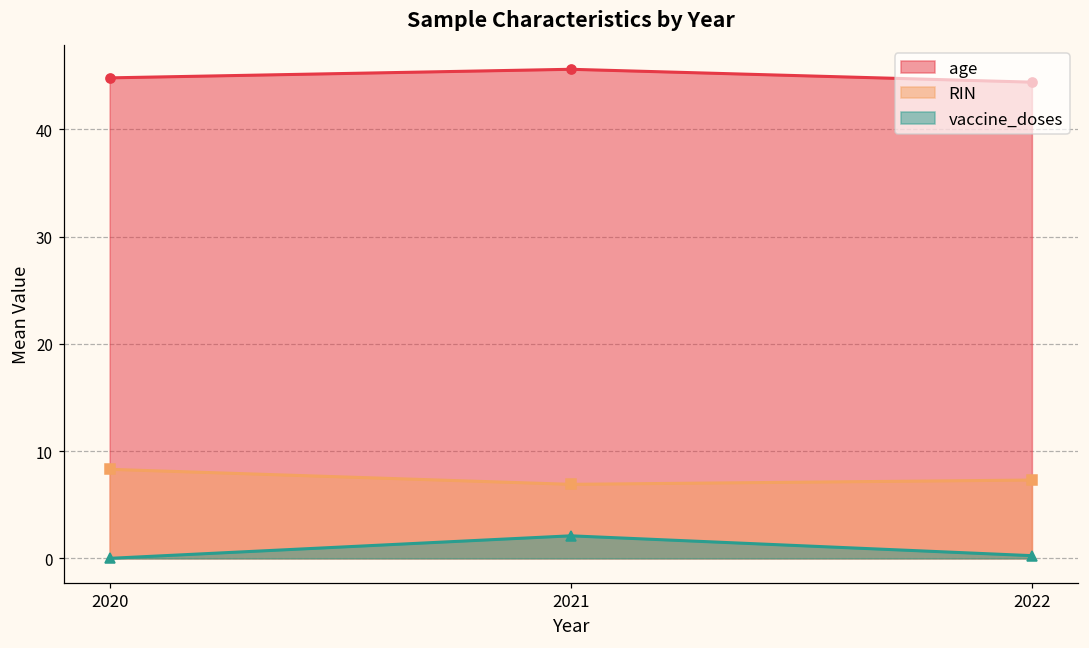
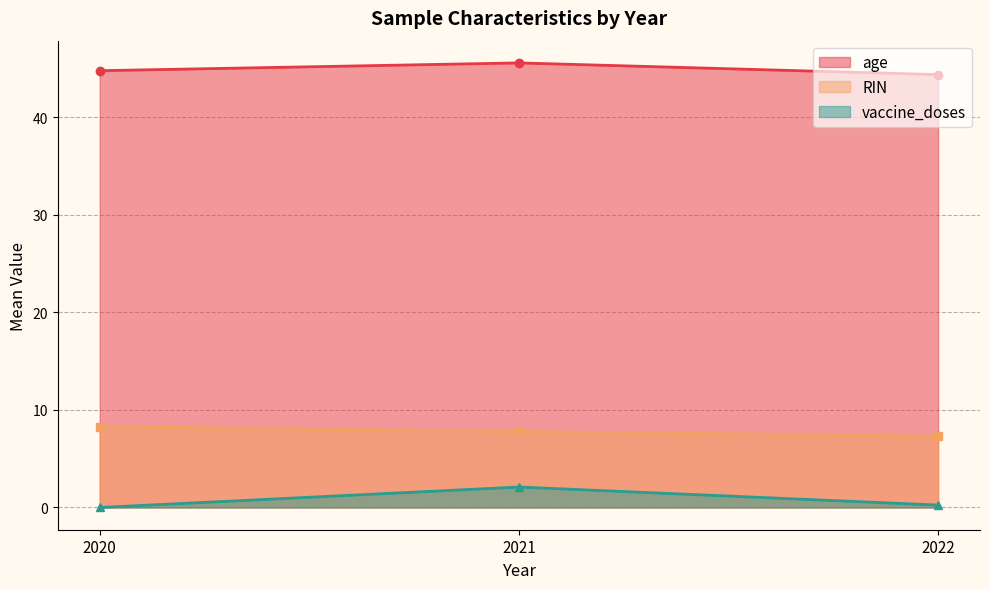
RIN, 2021: 7 -> 8
